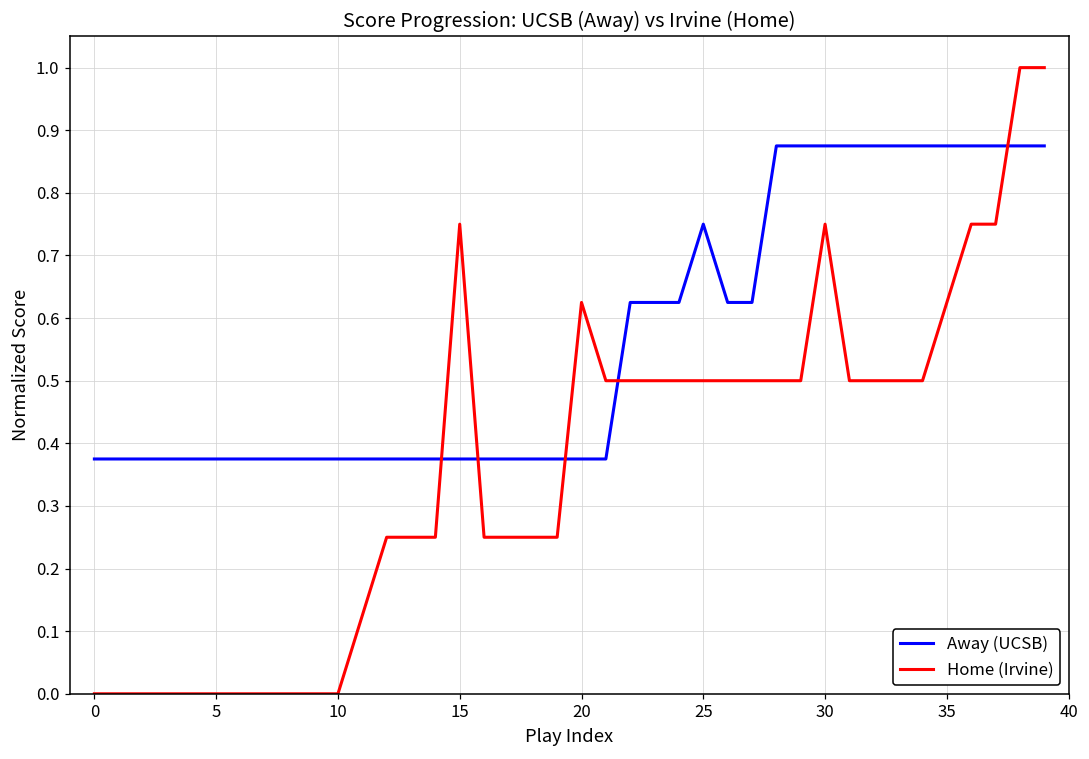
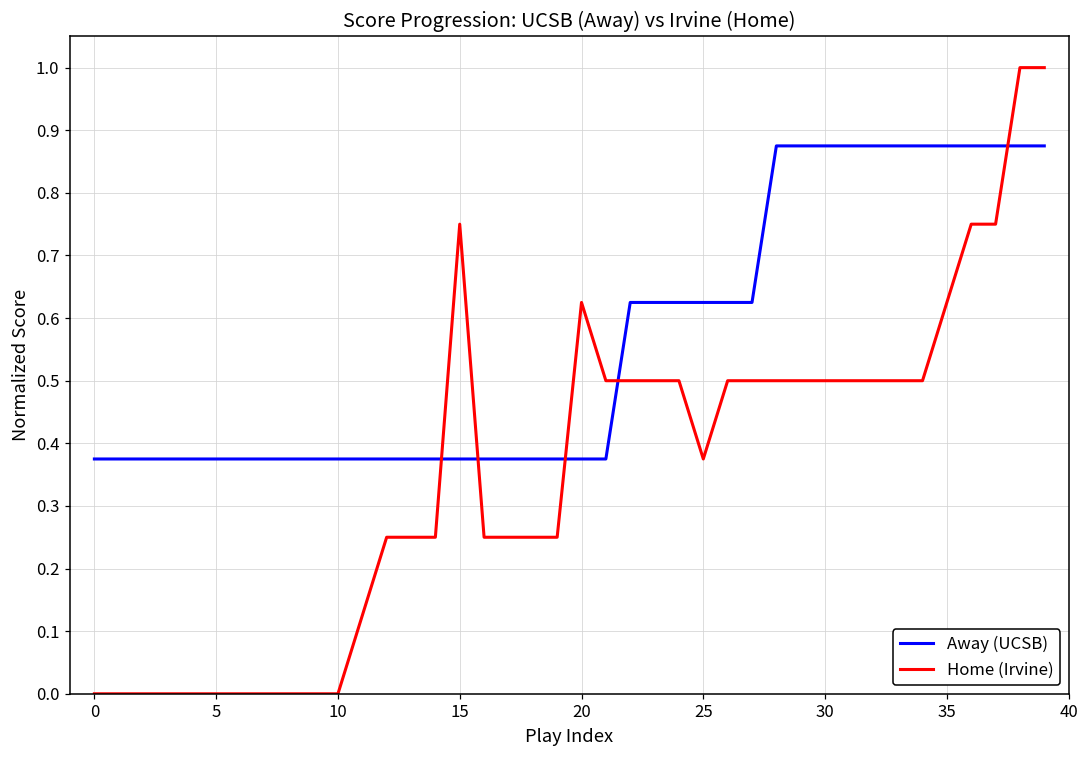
Away (UCSB), 25: 0.75 -> 0.63
Home (Irvine), 25: 0.50 -> 0.38
Home (Irvine), 30: 0.75 -> 0.50
